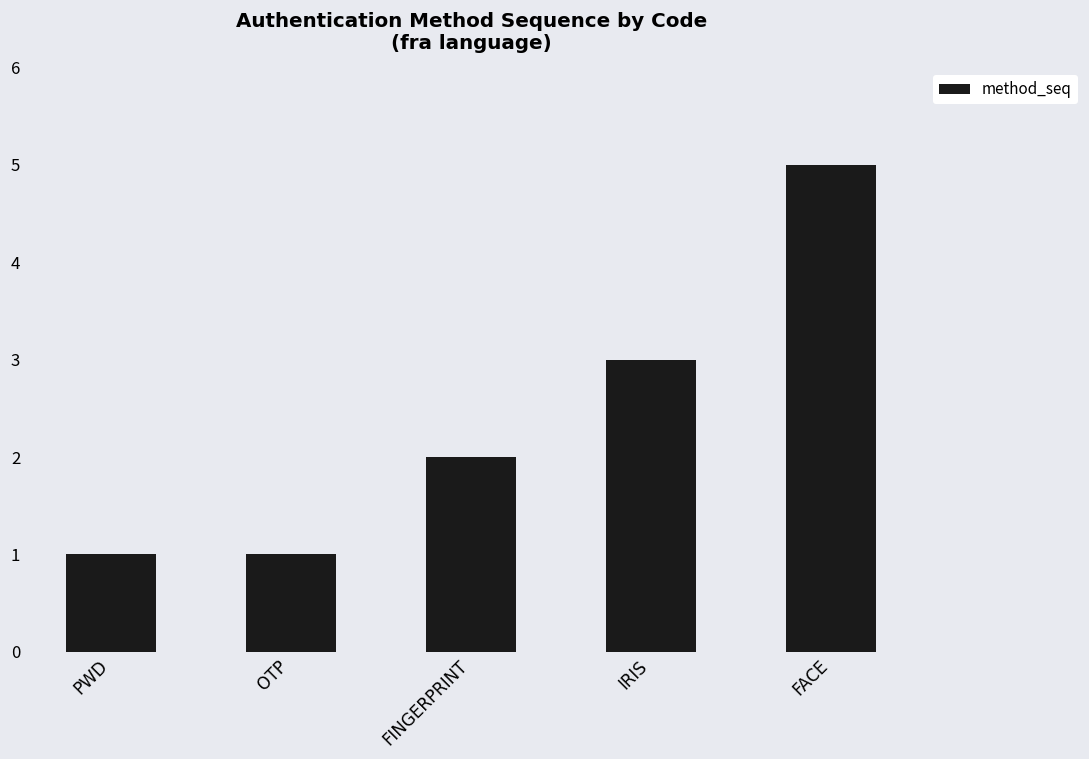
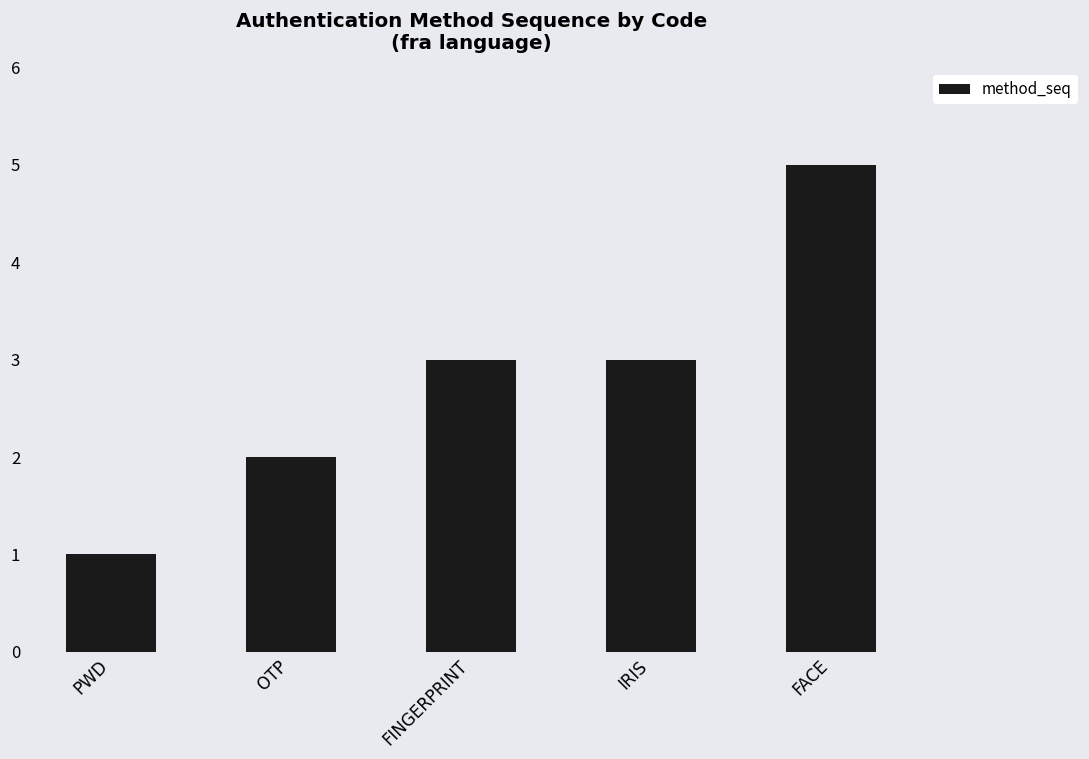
OTP: 1 -> 2
FINGERPRINT: 2 -> 3
